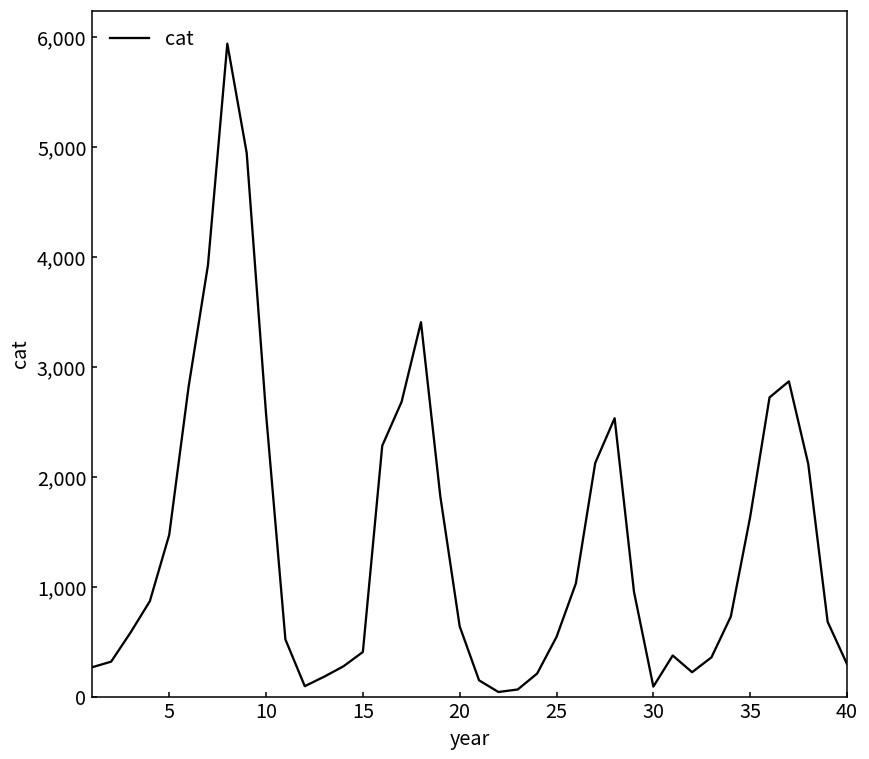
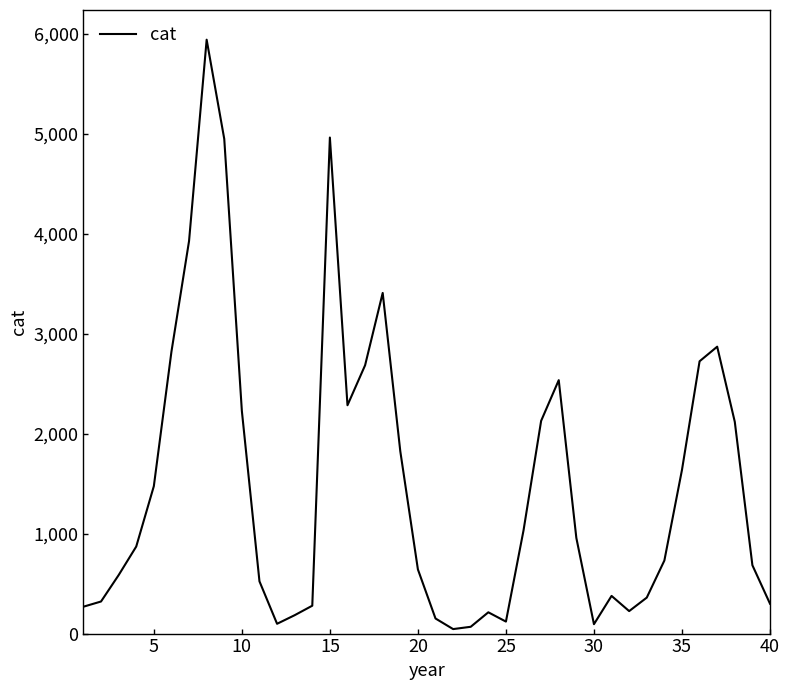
10: 2,600 -> 2,200
15: 400 -> 5,000
25: 500 -> 100
